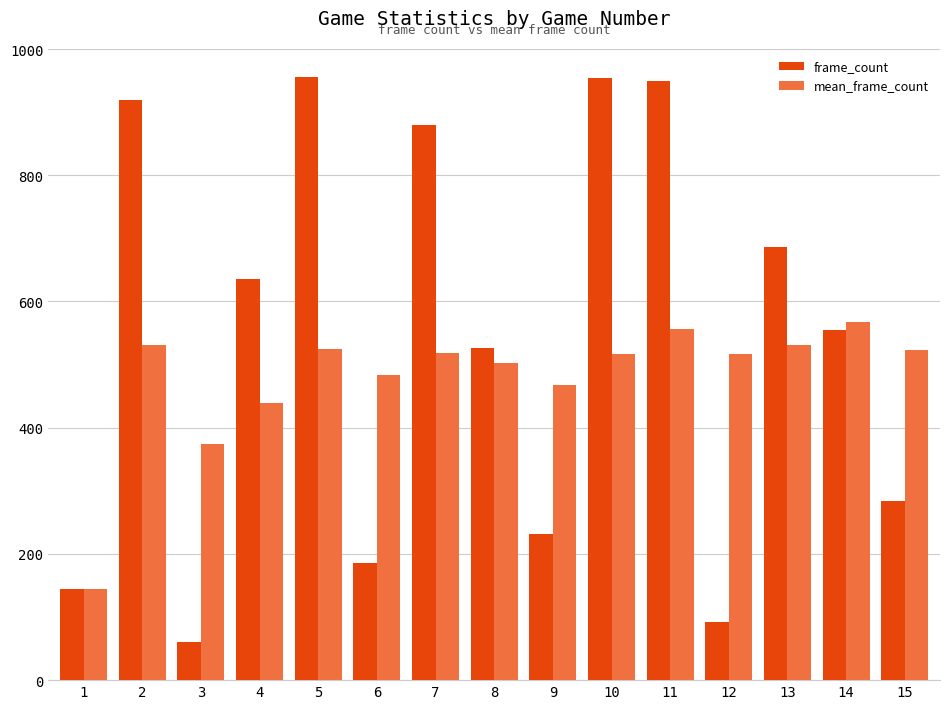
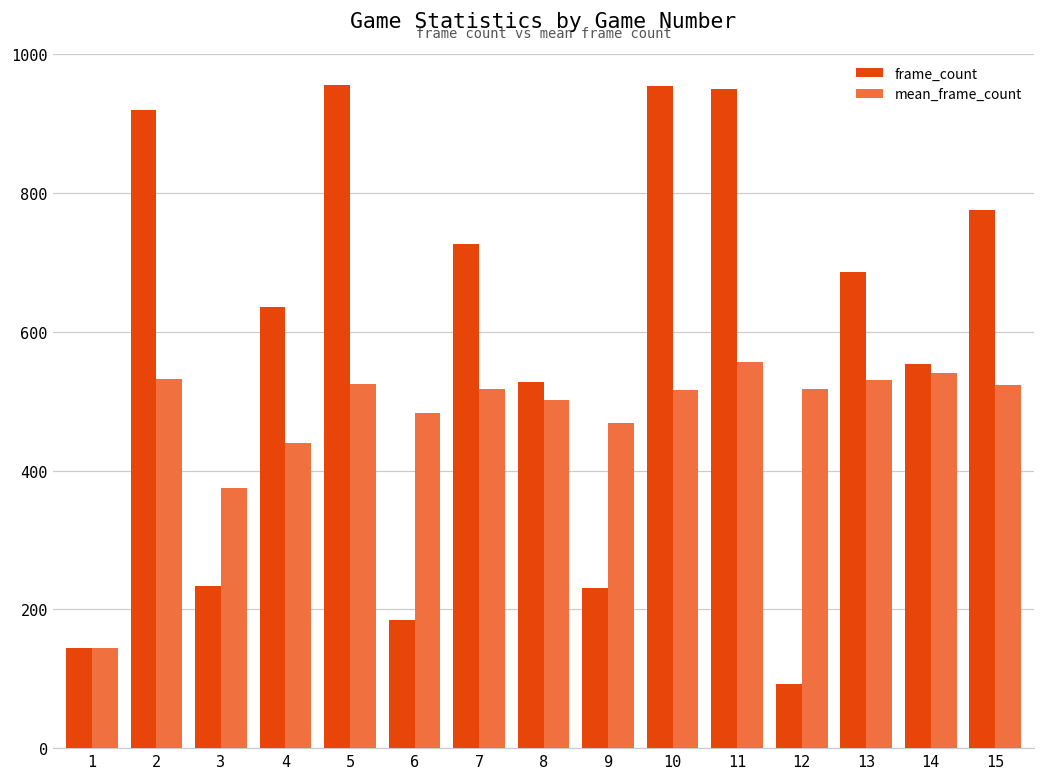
frame_count, 3: 60 -> 230
frame_count, 7: 880 -> 730
mean_frame_count, 14: 570 -> 540
frame_count, 15: 280 -> 780
